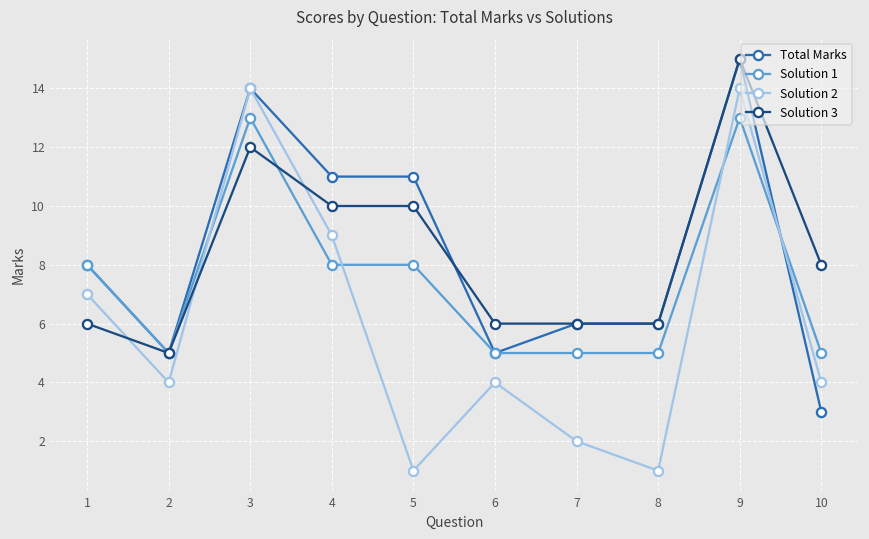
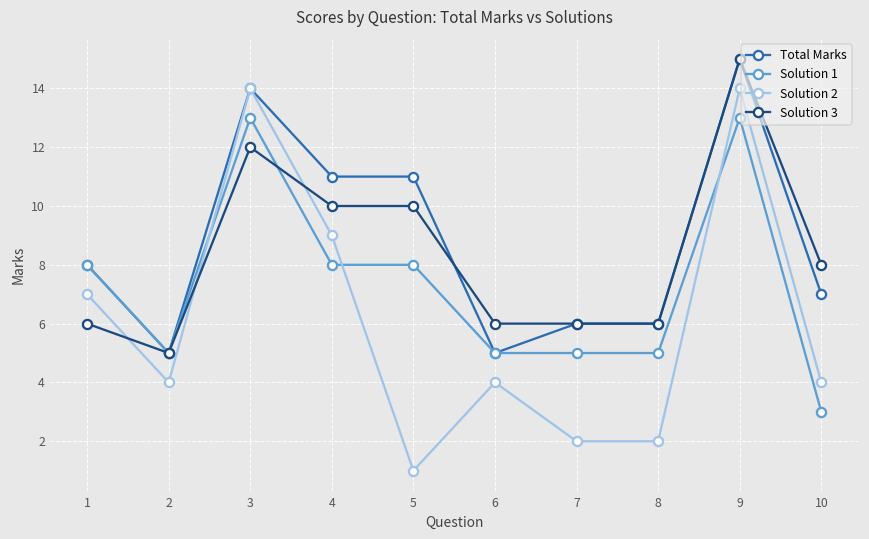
Solution 2, 8: 1 -> 2
Total Marks, 10: 3 -> 7
Solution 1, 10: 5 -> 3
